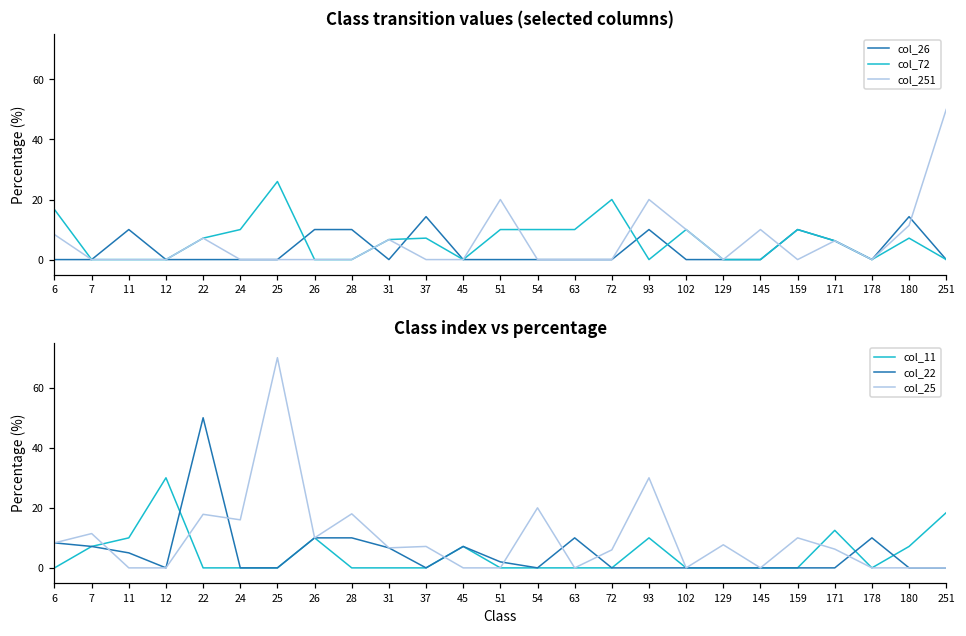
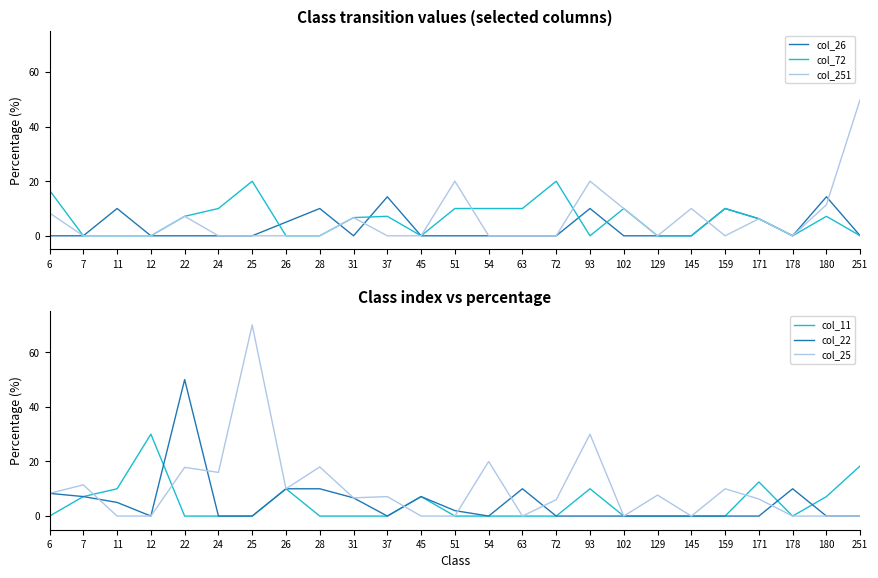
Class transition values (selected columns), col_72, 25: 26 -> 20
Class transition values (selected columns), col_26, 26: 10 -> 5
